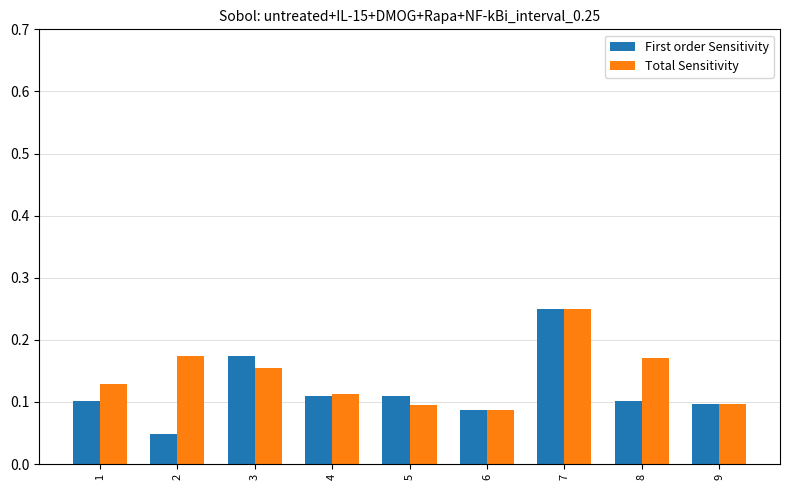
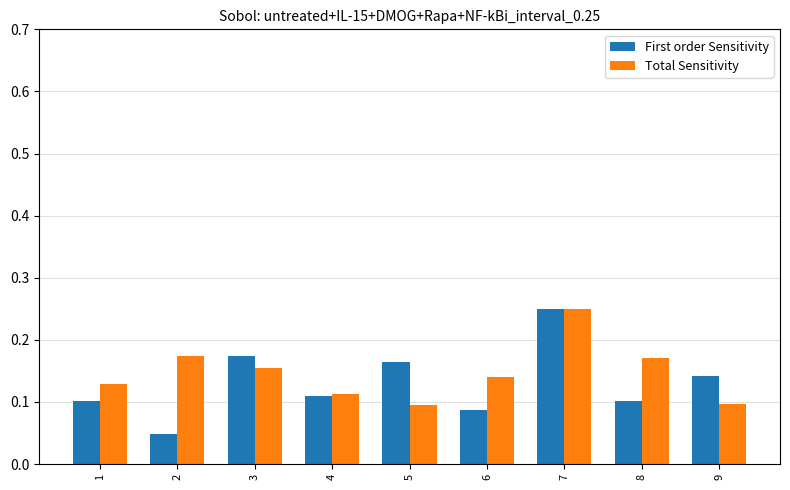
First order Sensitivity, 5: 0.11 -> 0.16
Total Sensitivity, 6: 0.09 -> 0.14
First order Sensitivity, 9: 0.10 -> 0.14
